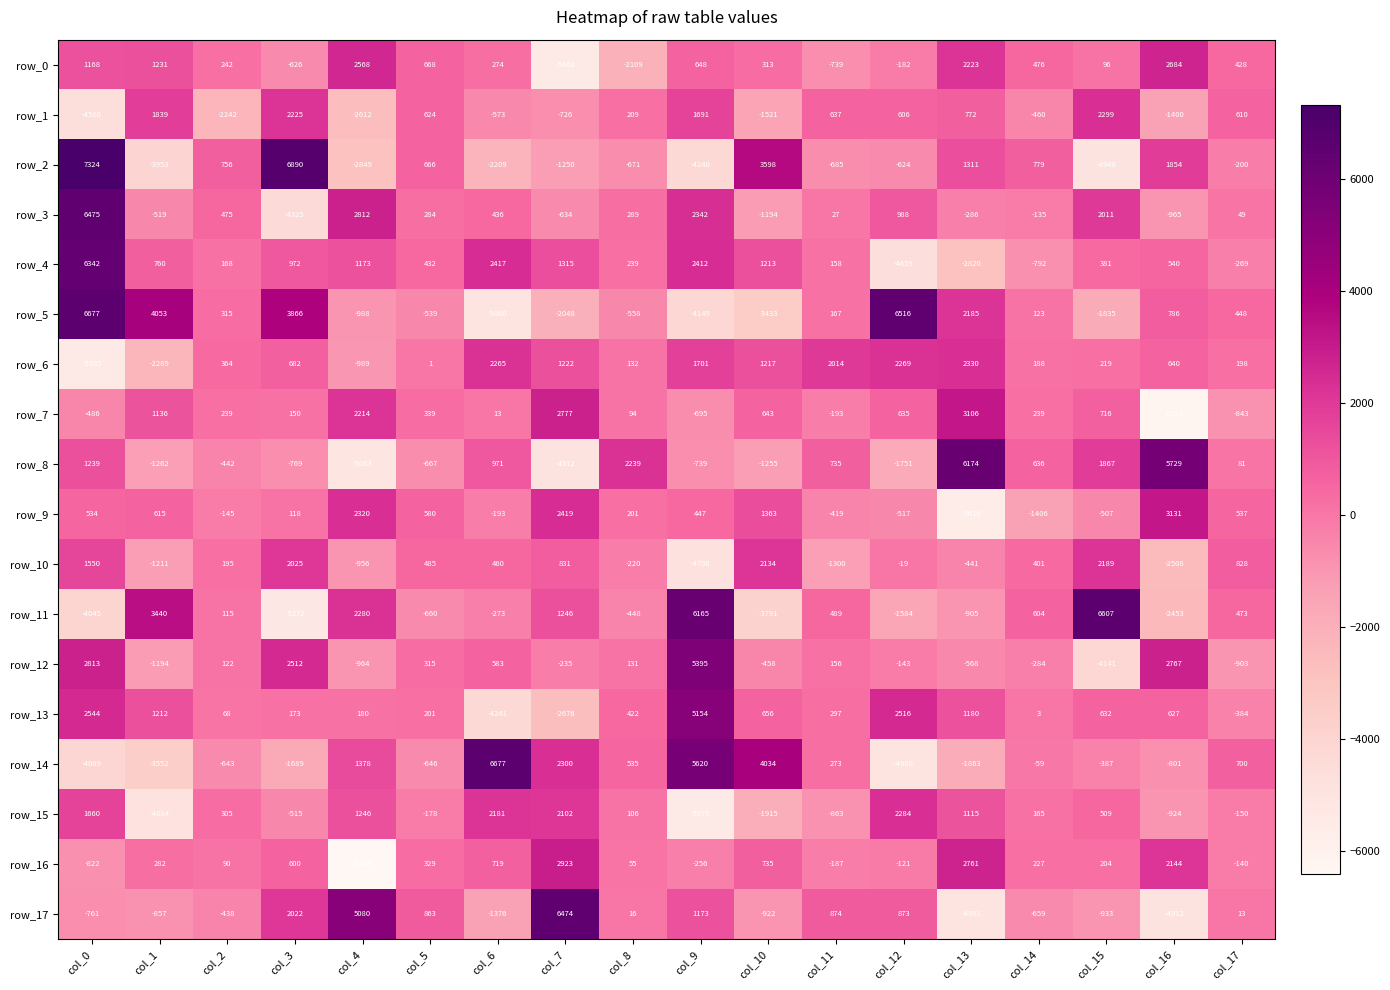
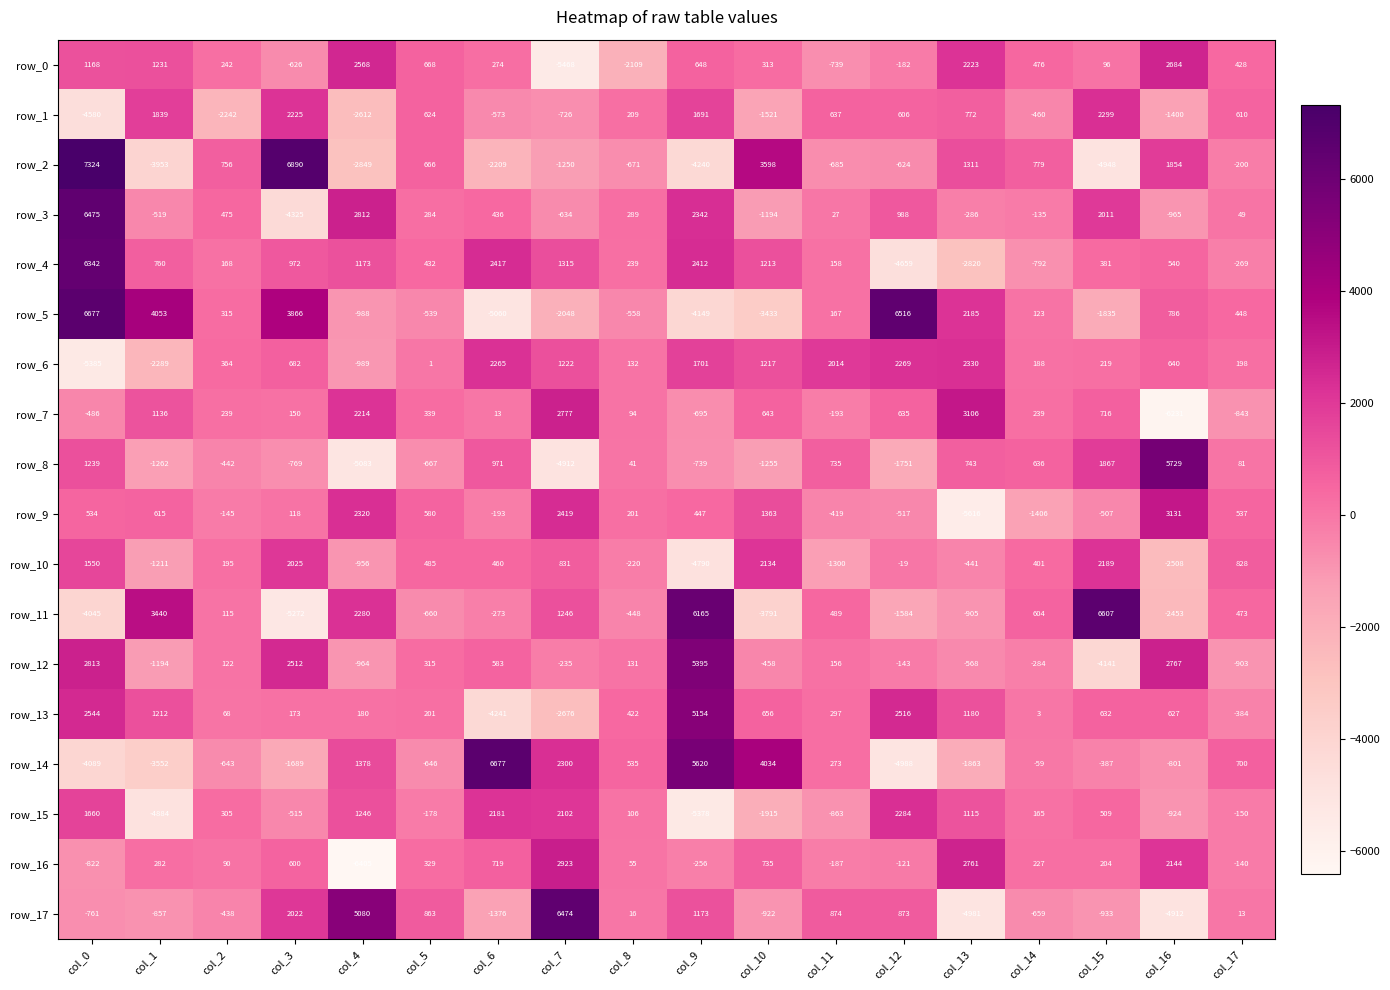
row_8, col_8: 2239 -> 41
row_8, col_13: 6174 -> 743
